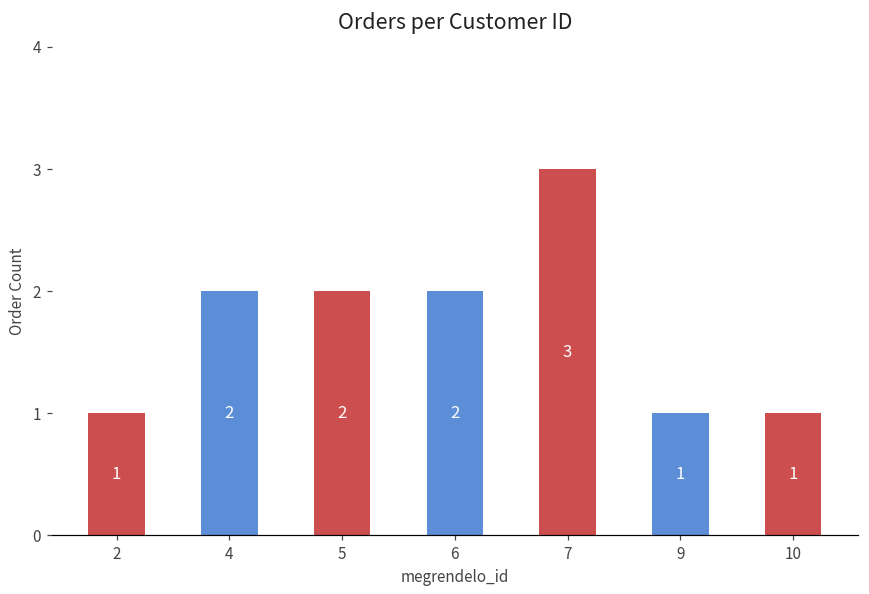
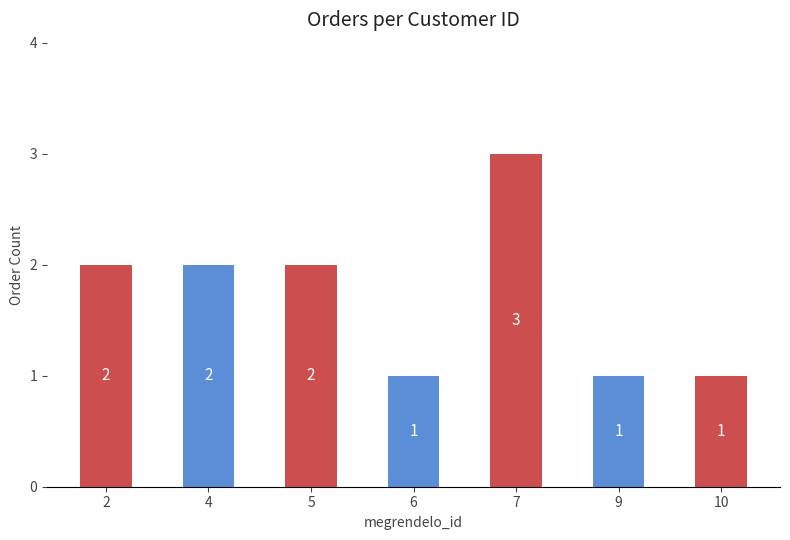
2: 1 -> 2
6: 2 -> 1
